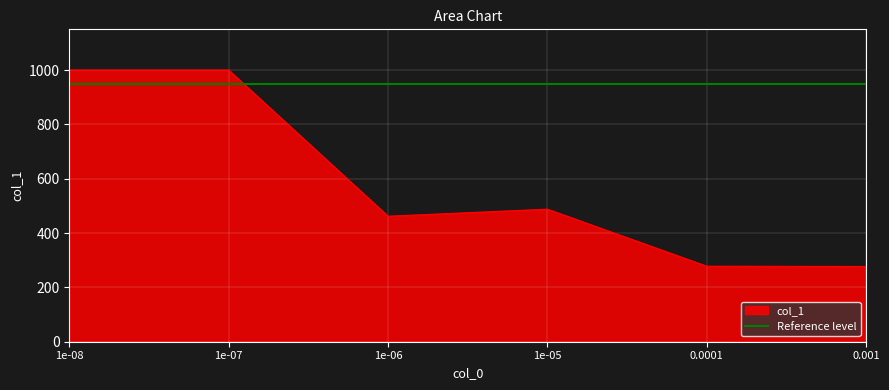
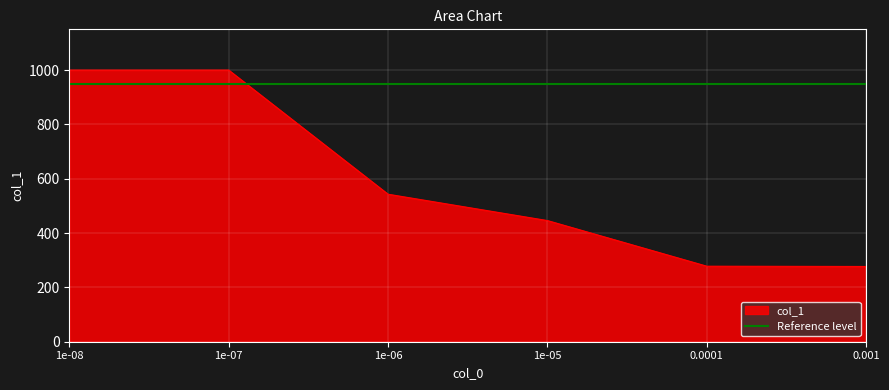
1e-06: 460 -> 540
1e-05: 490 -> 450
